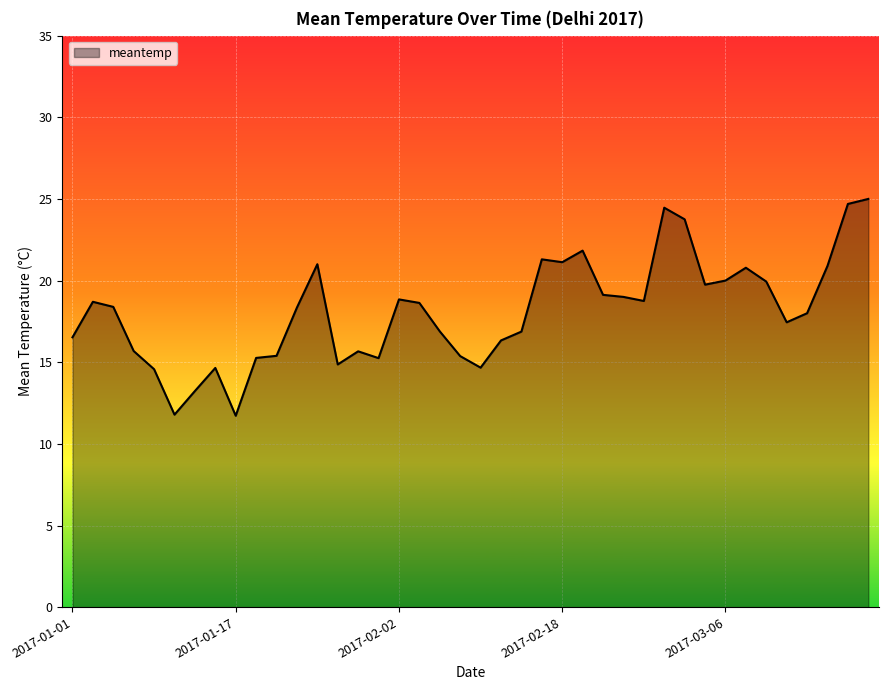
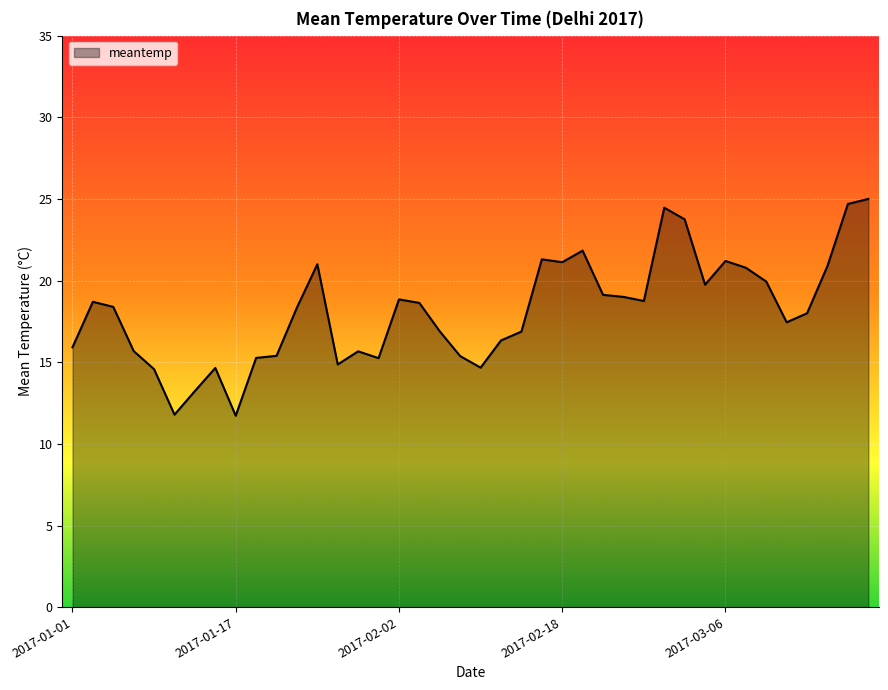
2017-01-01: 16.5 -> 15.9
2017-03-06: 20.0 -> 21.2
